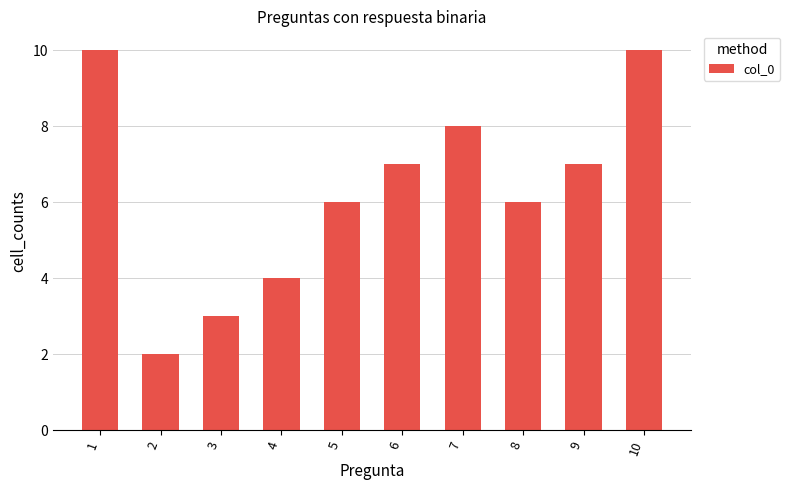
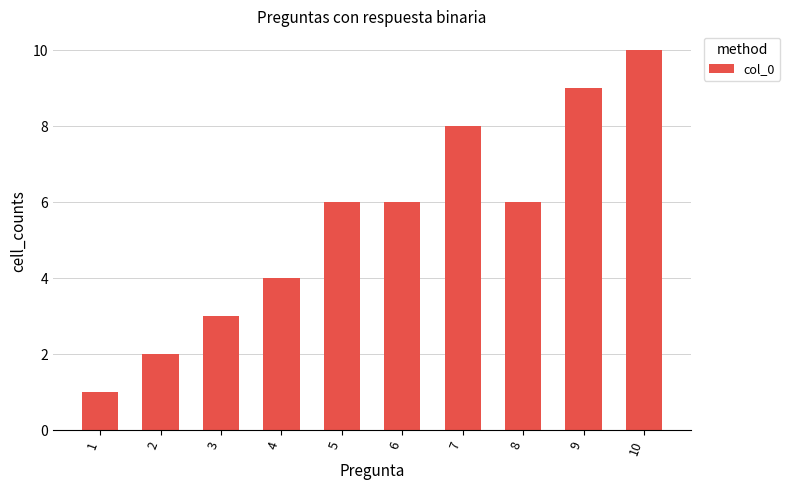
1: 10 -> 1
6: 7 -> 6
9: 7 -> 9
